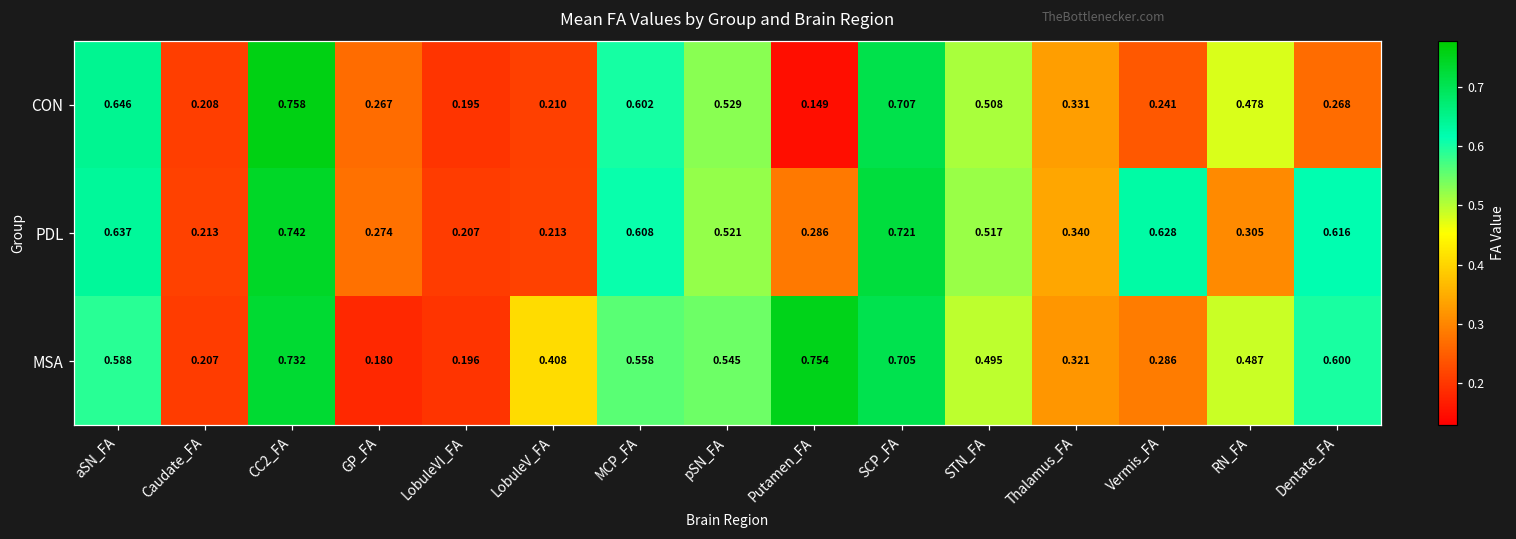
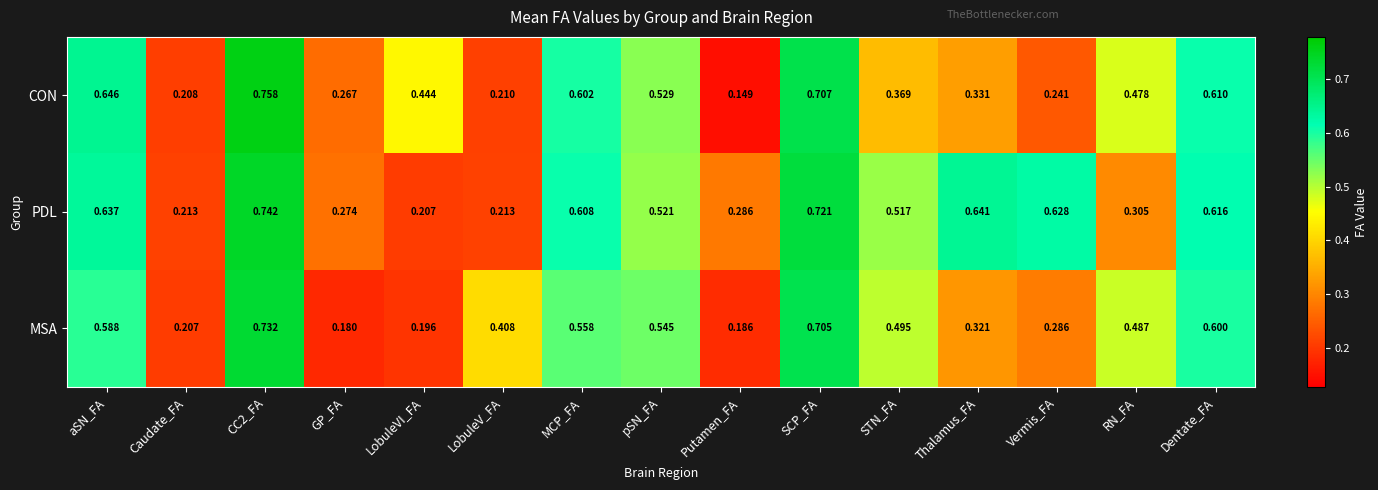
CON, LobuleVI_FA: 0.195 -> 0.444
CON, STN_FA: 0.508 -> 0.369
CON, Dentate_FA: 0.268 -> 0.610
PDL, Thalamus_FA: 0.340 -> 0.641
MSA, Putamen_FA: 0.754 -> 0.186
